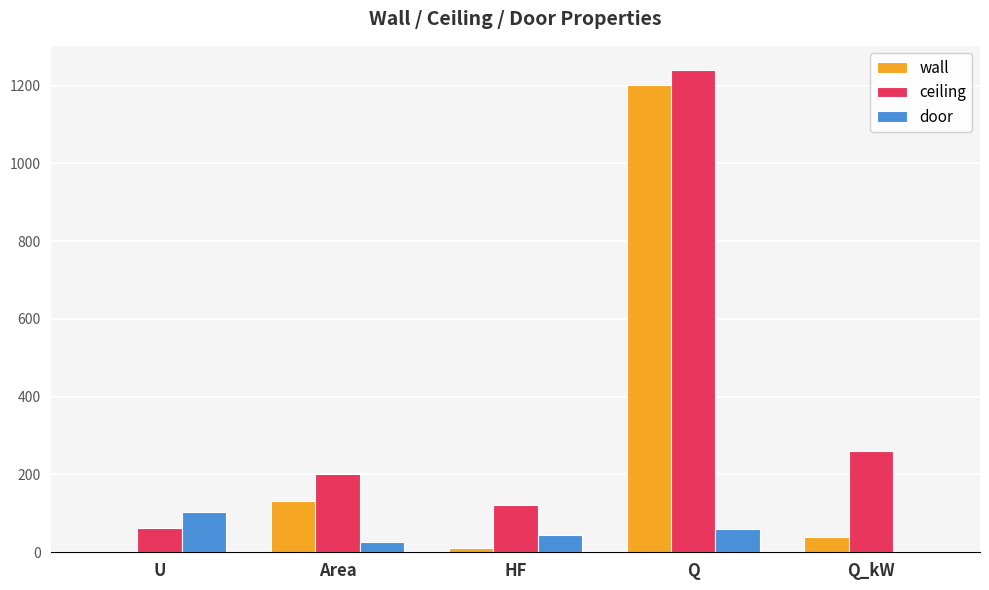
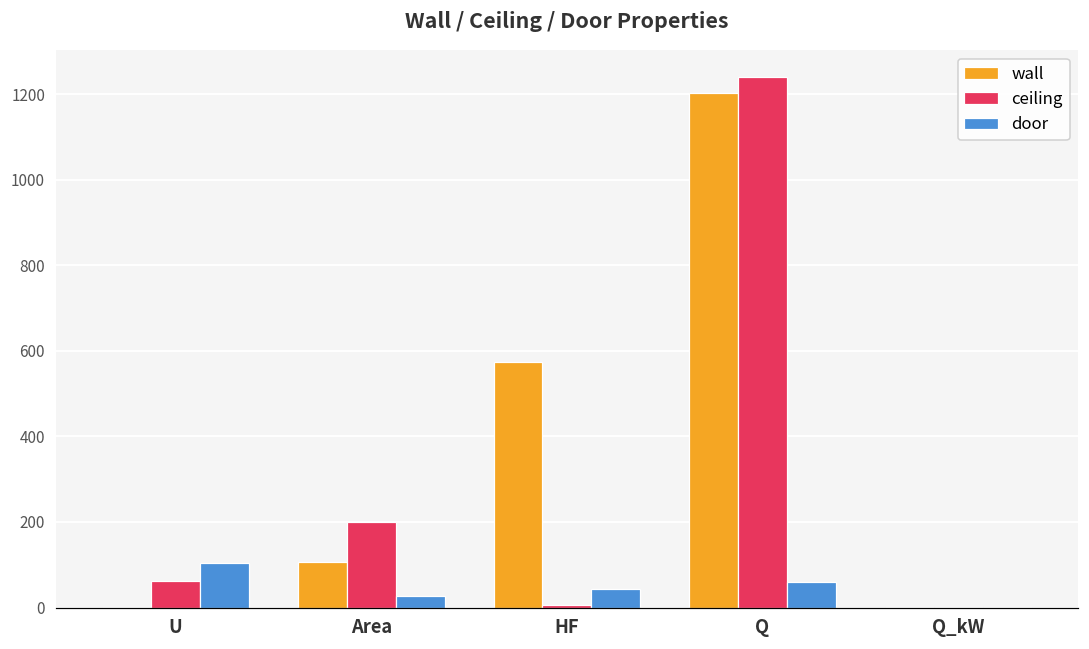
wall, Area: 130 -> 110
wall, HF: 10 -> 570
ceiling, HF: 120 -> 10
wall, Q_kW: 40 -> 0
ceiling, Q_kW: 260 -> 0
